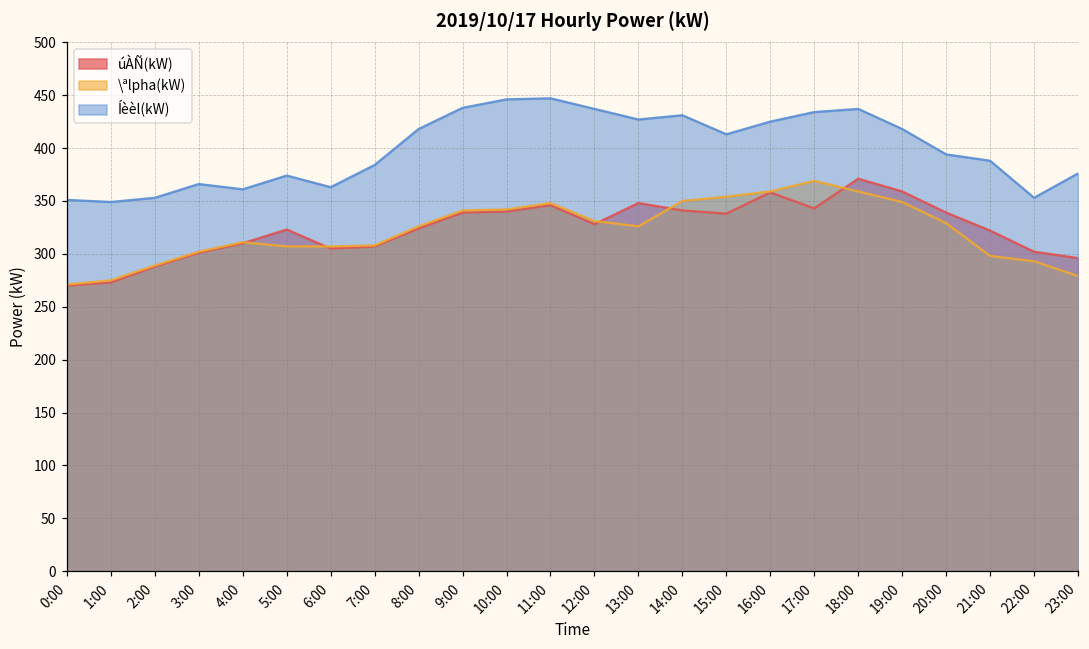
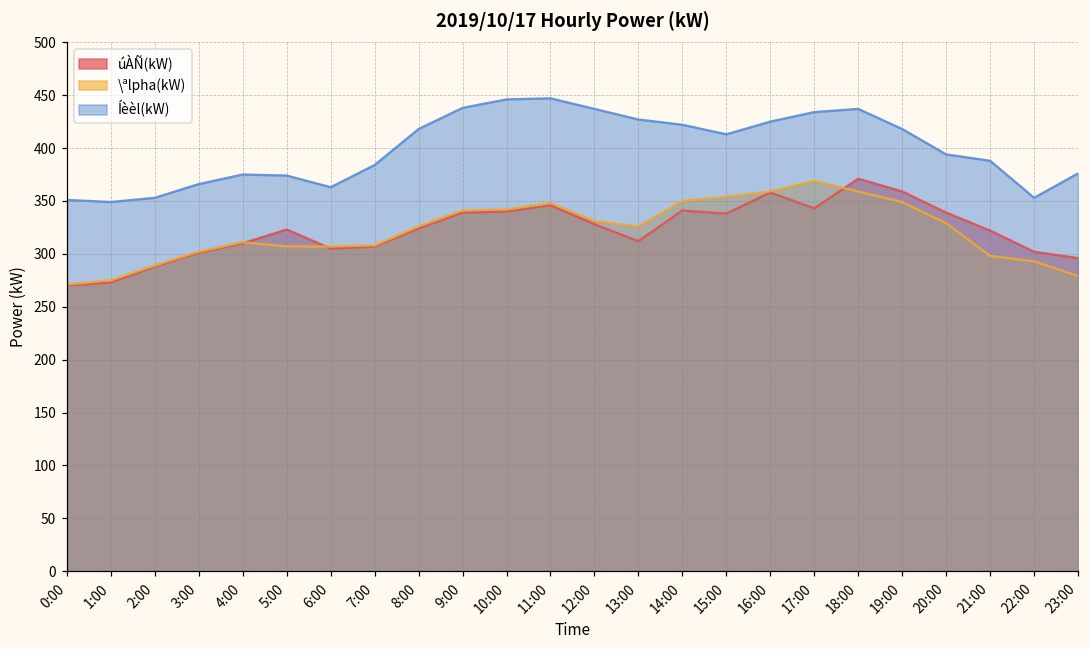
Íèèl(kW), 4:00: 360 -> 380
úÀÑ(kW), 13:00: 350 -> 310
Íèèl(kW), 14:00: 430 -> 420
